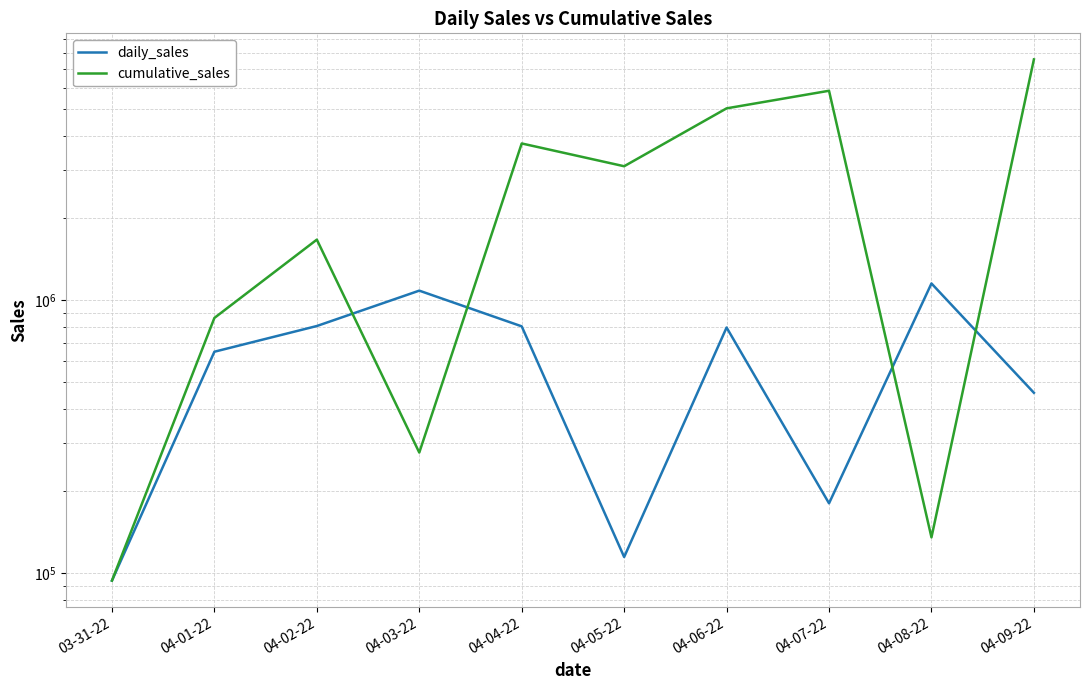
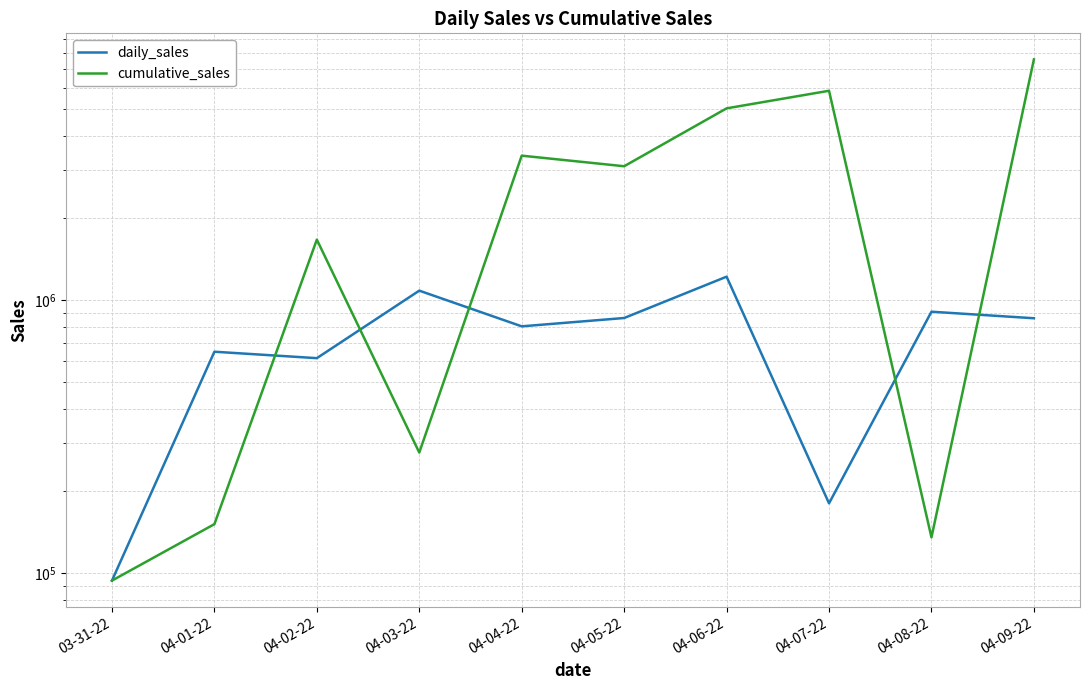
cumulative_sales, 04-01-22: 860000 -> 150000
daily_sales, 04-02-22: 800000 -> 610000
cumulative_sales, 04-04-22: 3700000 -> 3400000
daily_sales, 04-05-22: 115000 -> 860000
daily_sales, 04-06-22: 790000 -> 1200000
daily_sales, 04-08-22: 1150000 -> 910000
daily_sales, 04-09-22: 460000 -> 860000
